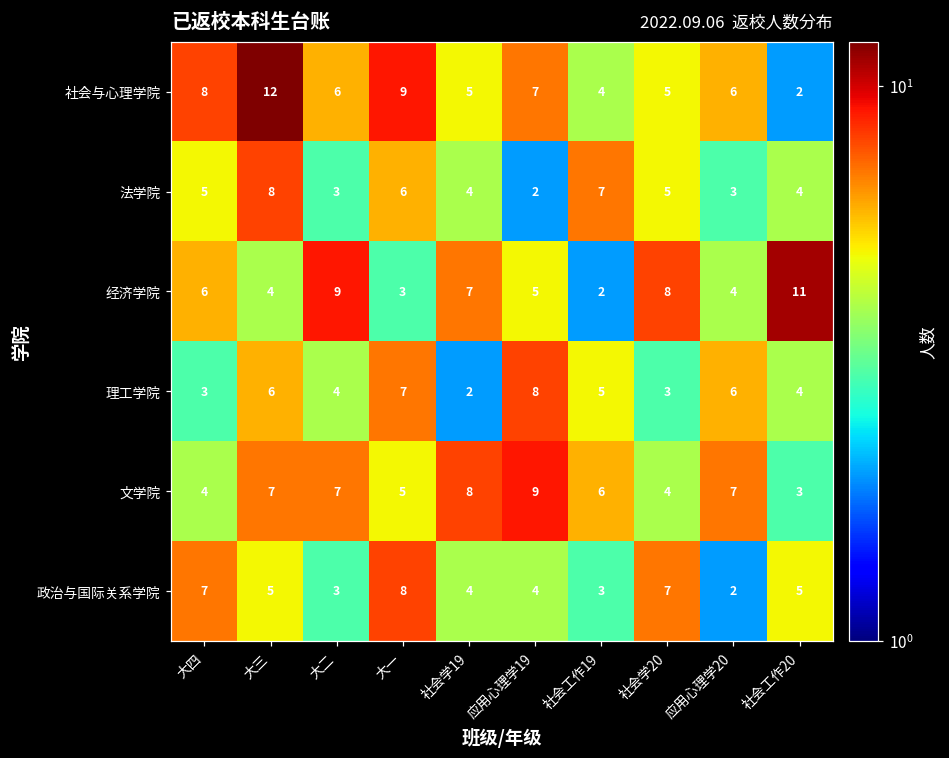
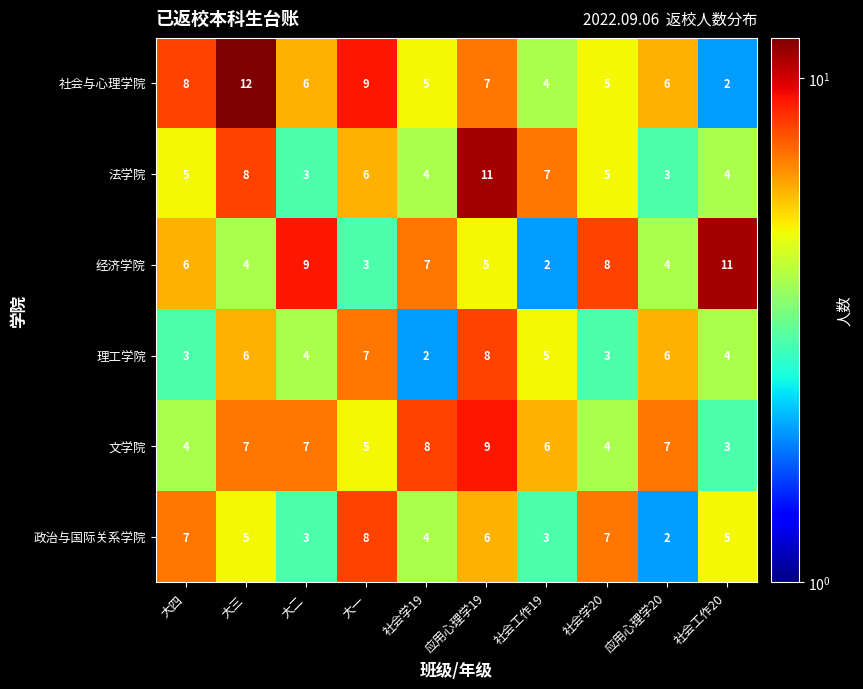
法学院, 应用心理学19: 2 -> 11
政治与国际关系学院, 应用心理学19: 4 -> 6
